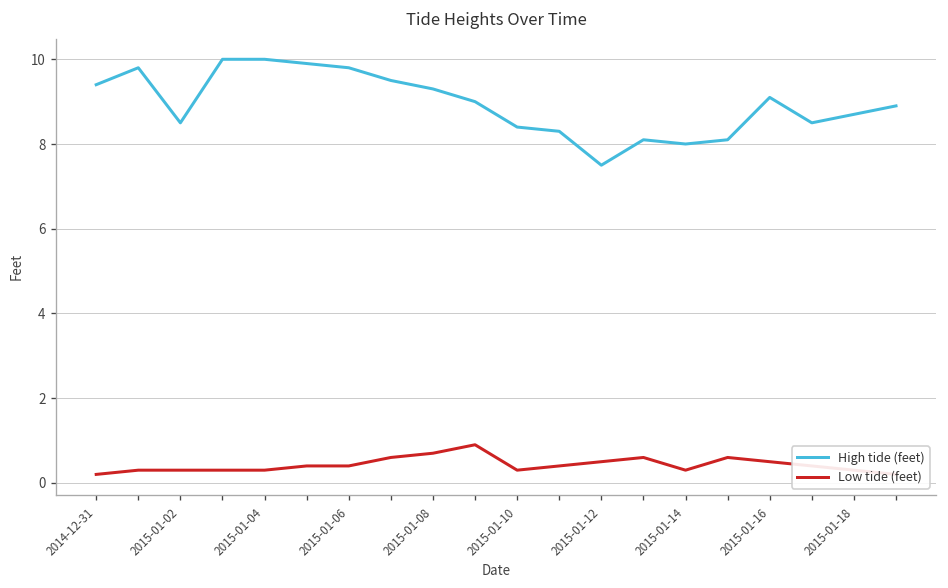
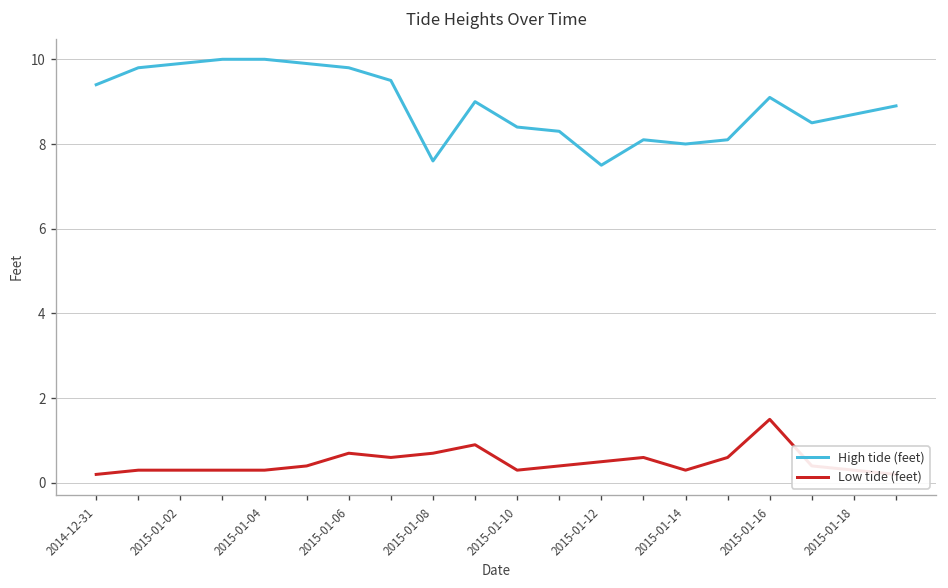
High tide (feet), 2015-01-02: 8.5 -> 9.9
Low tide (feet), 2015-01-06: 0.4 -> 0.7
High tide (feet), 2015-01-08: 9.3 -> 7.6
Low tide (feet), 2015-01-16: 0.5 -> 1.5
